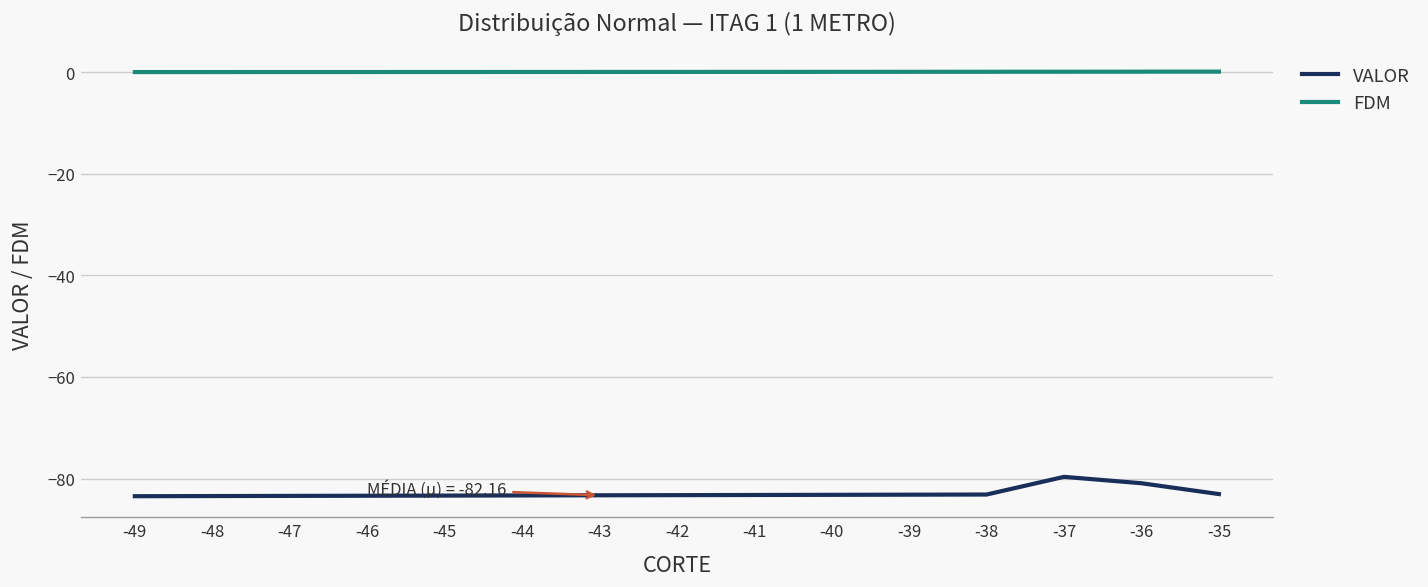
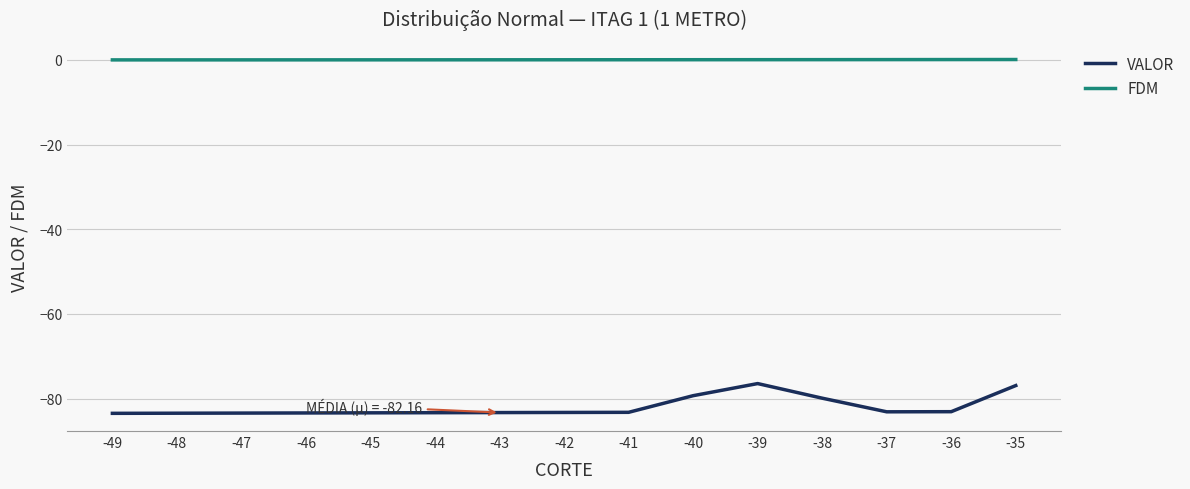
VALOR, -40: -83 -> -79
VALOR, -39: -83 -> -76
VALOR, -38: -83 -> -80
VALOR, -37: -80 -> -83
VALOR, -36: -81 -> -83
VALOR, -35: -83 -> -77
